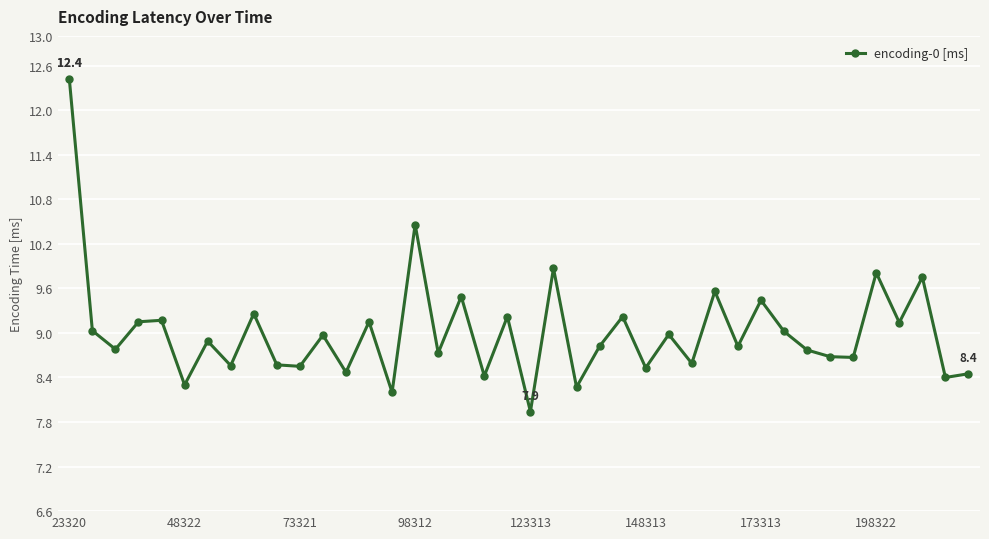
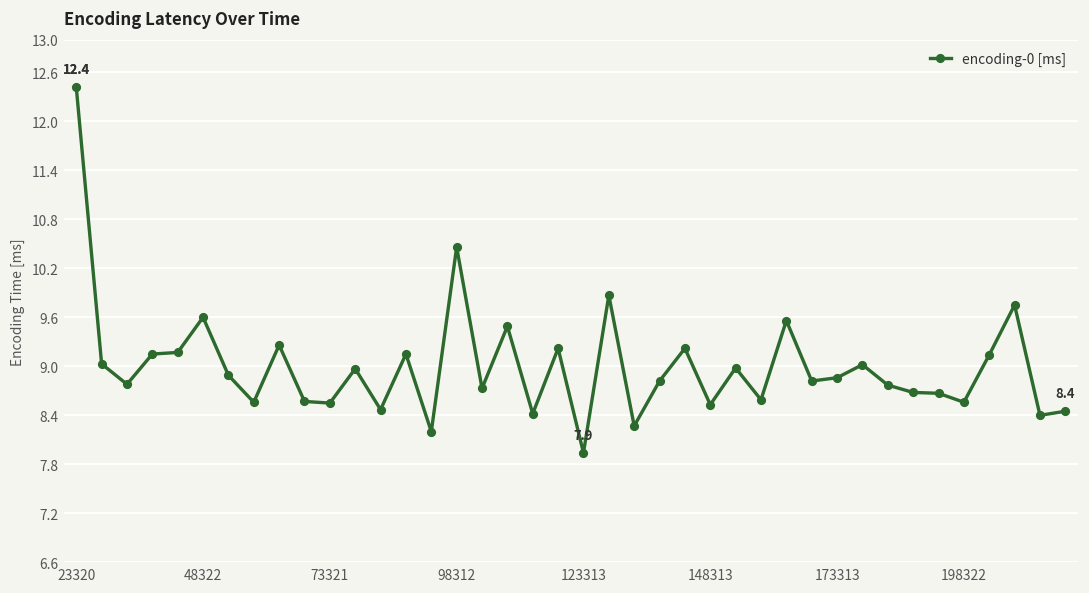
48322: 8.3 -> 9.6
173313: 9.4 -> 8.9
198322: 9.8 -> 8.6
